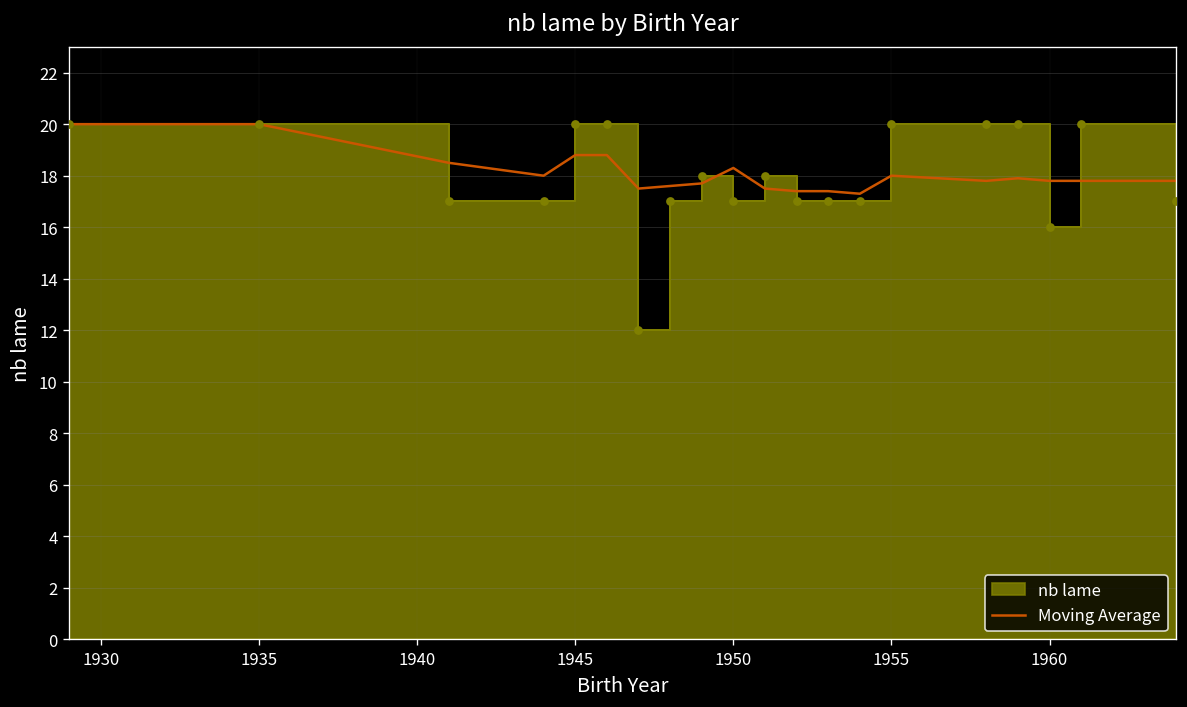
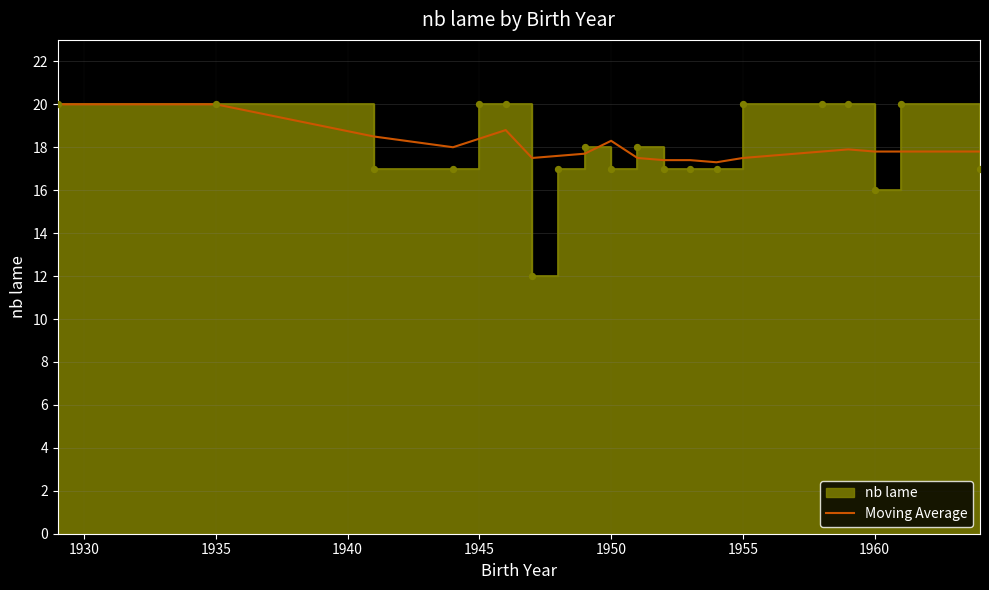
Moving Average, 1945: 18.8 -> 18.4
Moving Average, 1955: 18.0 -> 17.5
